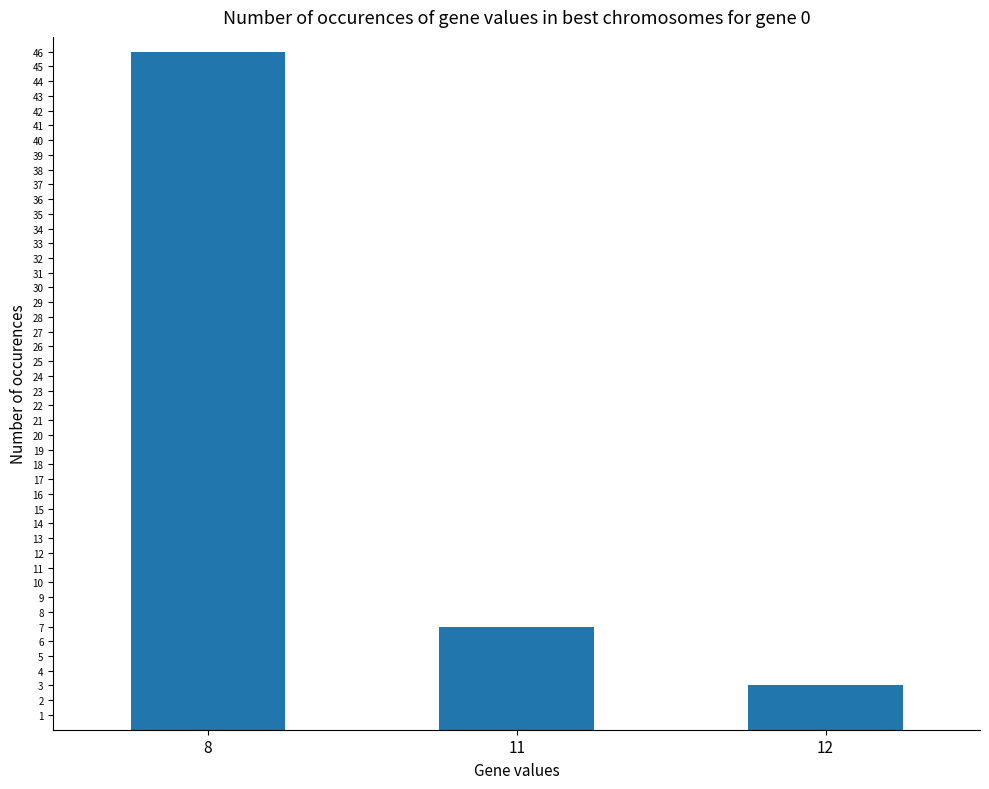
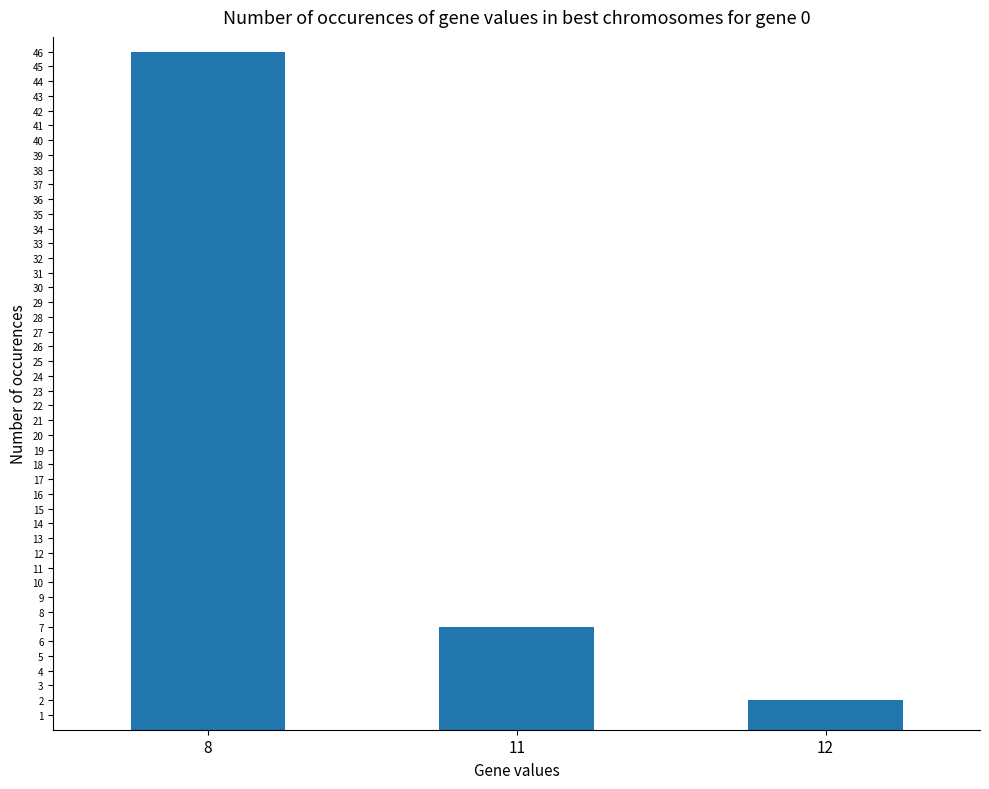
12: 3 -> 2
